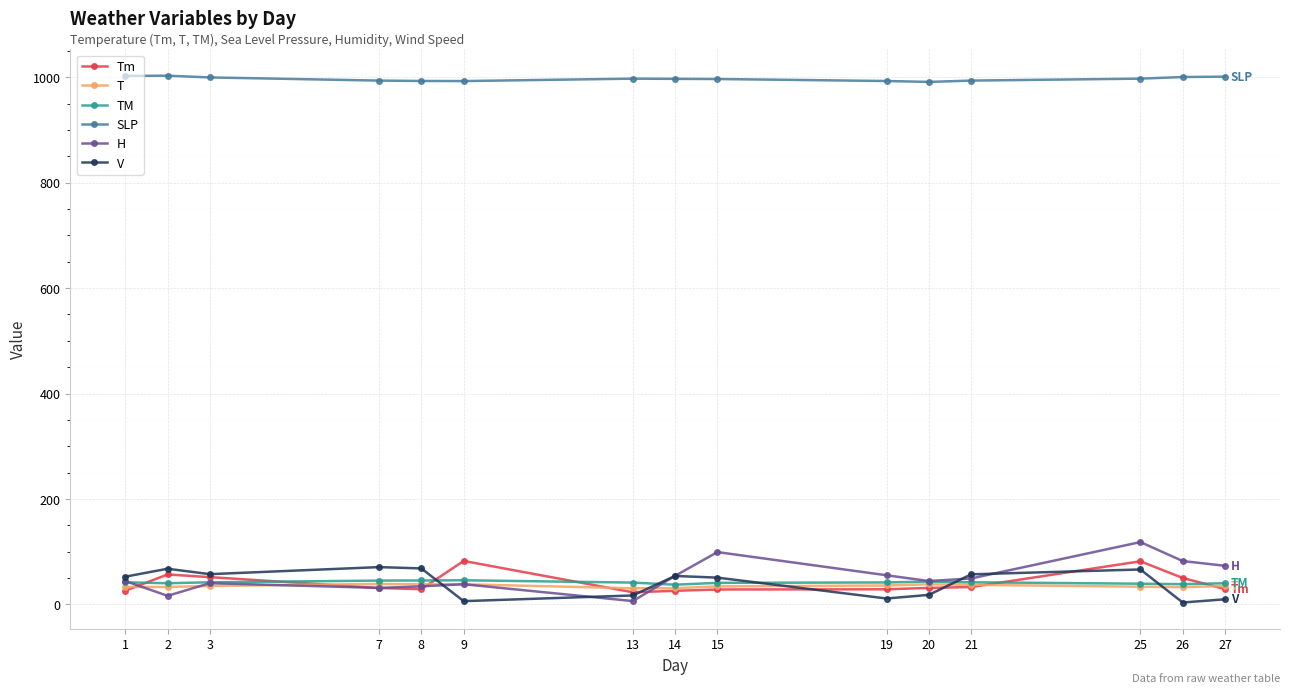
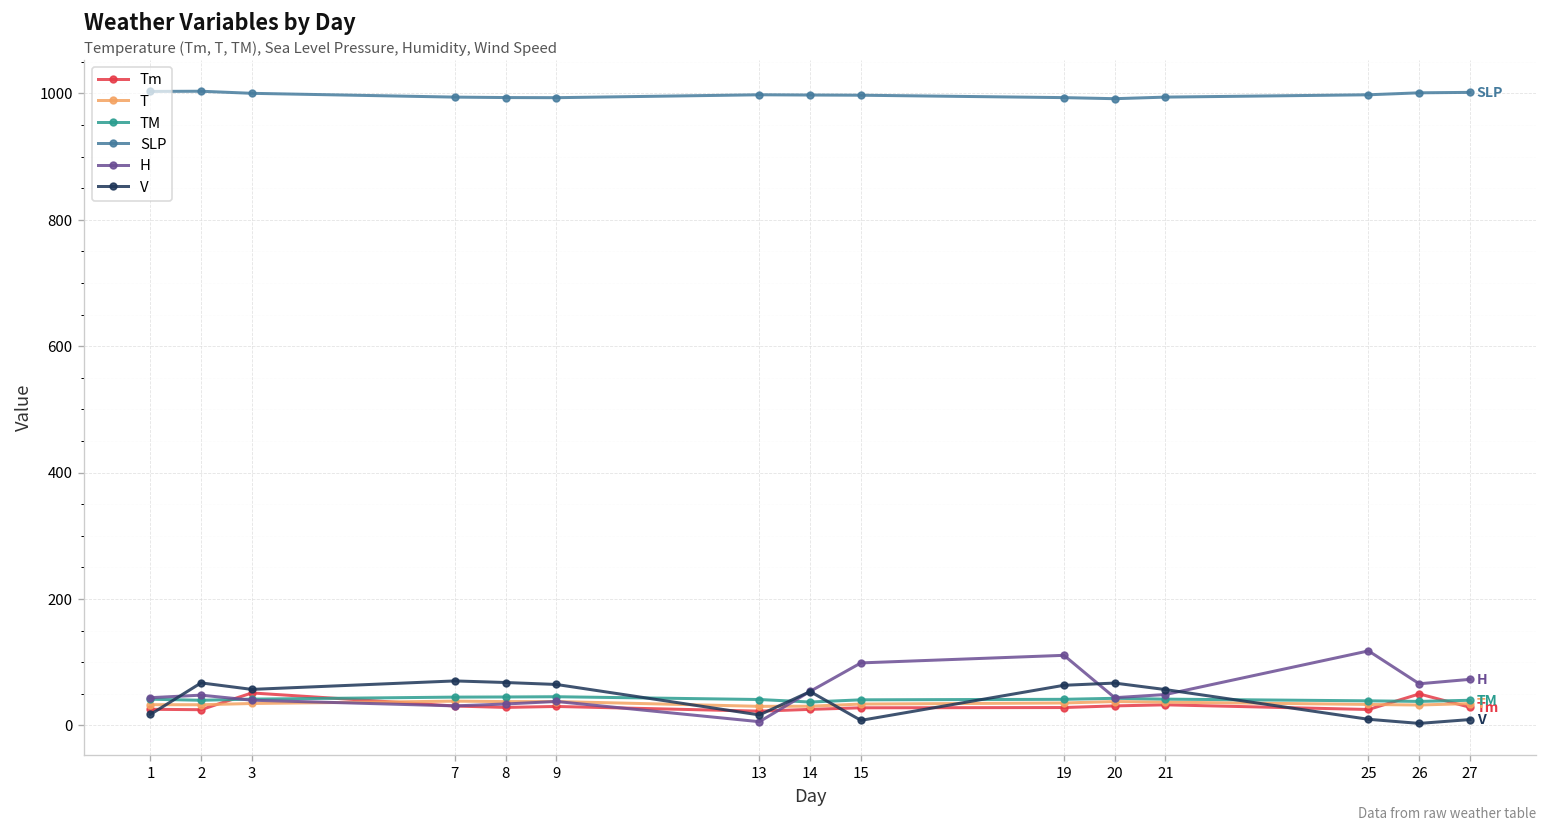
V, 1: 50 -> 20
Tm, 2: 60 -> 30
H, 2: 20 -> 50
Tm, 9: 80 -> 30
V, 9: 10 -> 60
V, 15: 50 -> 10
H, 19: 60 -> 110
V, 19: 10 -> 60
V, 20: 20 -> 70
Tm, 25: 80 -> 30
V, 25: 70 -> 10
H, 26: 80 -> 70
